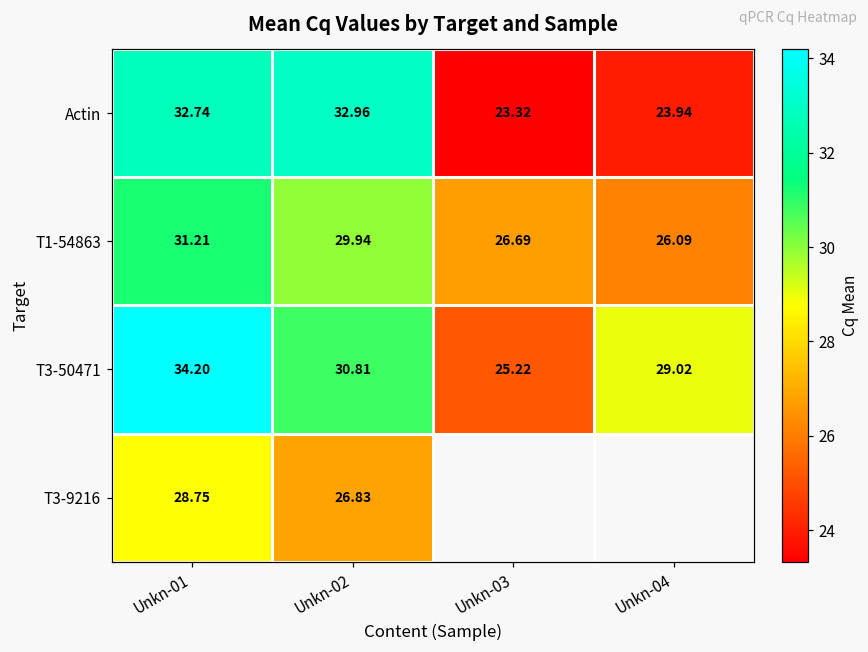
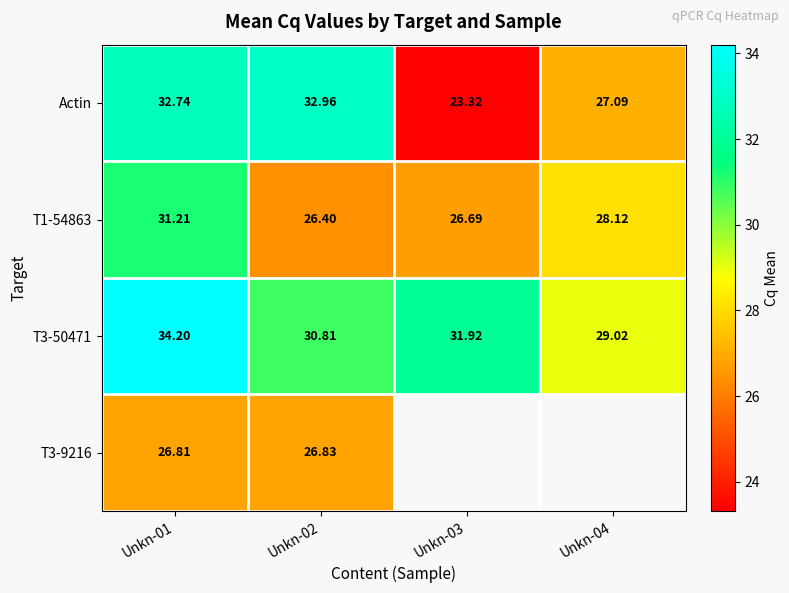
Actin, Unkn-04: 23.94 -> 27.09
T1-54863, Unkn-02: 29.94 -> 26.40
T1-54863, Unkn-04: 26.09 -> 28.12
T3-50471, Unkn-03: 25.22 -> 31.92
T3-9216, Unkn-01: 28.75 -> 26.81
